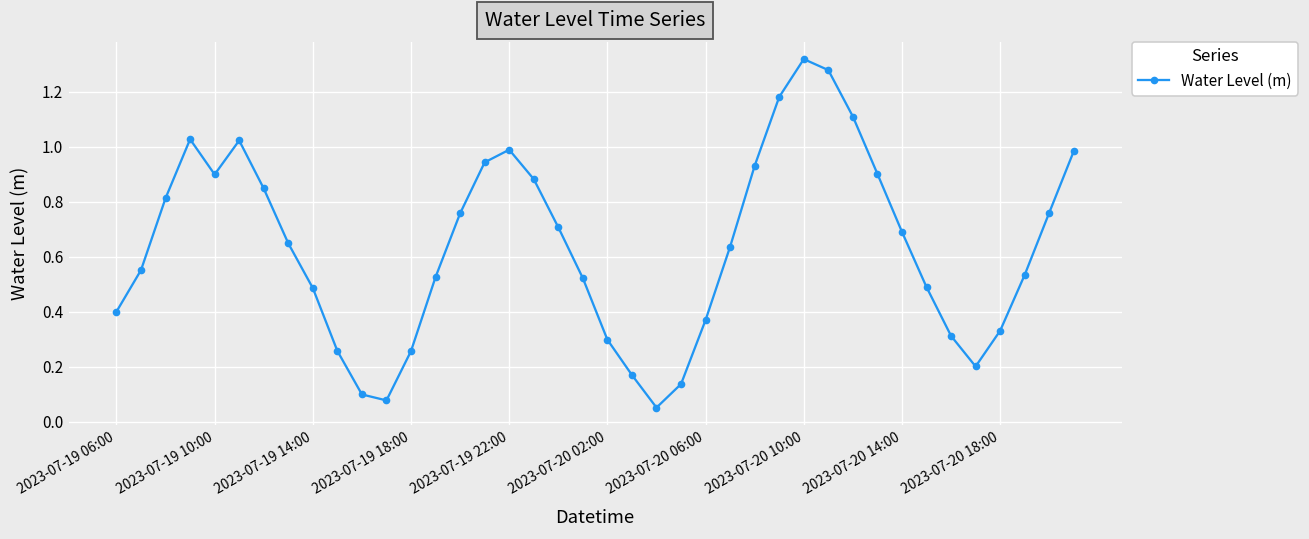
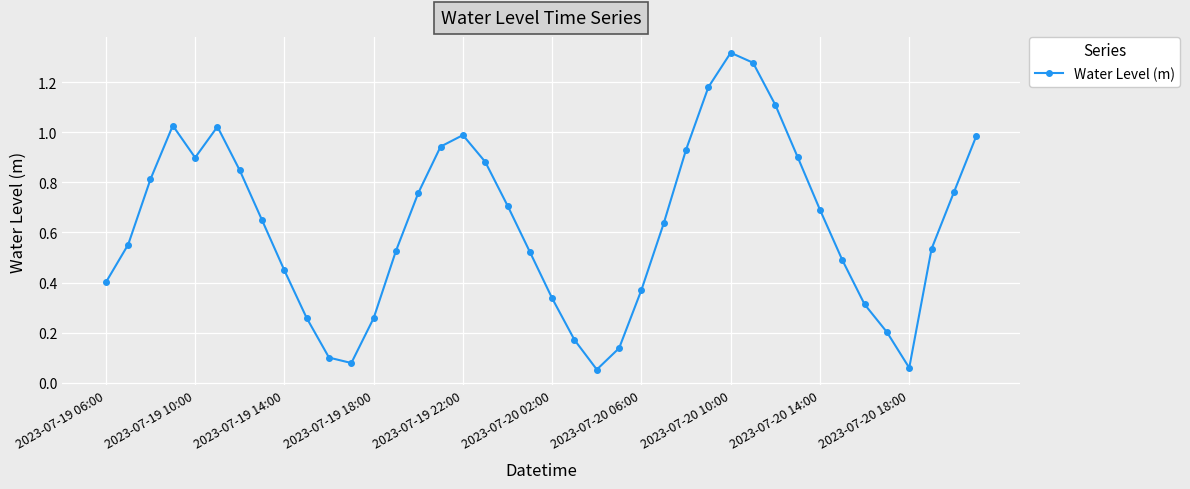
2023-07-19 14:00: 0.49 -> 0.45
2023-07-20 02:00: 0.30 -> 0.34
2023-07-20 18:00: 0.33 -> 0.06
